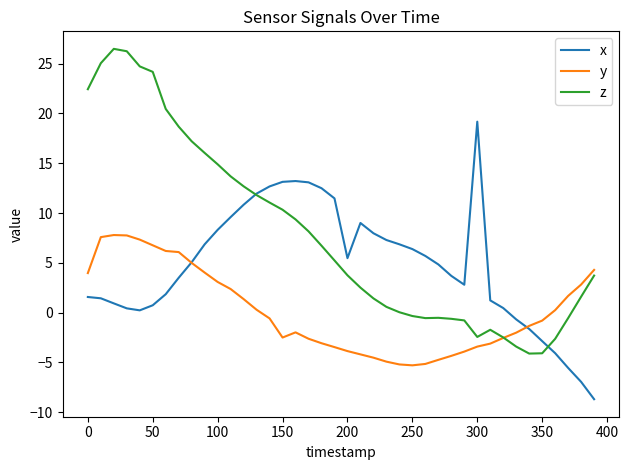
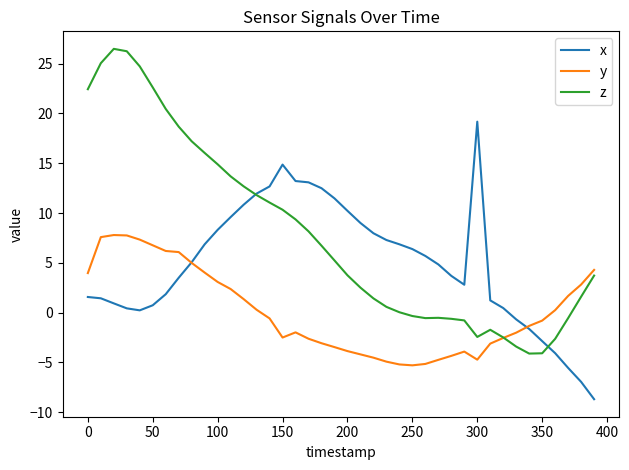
z, 50: 24 -> 23
x, 150: 13 -> 15
x, 200: 5 -> 10
y, 300: -3 -> -5
